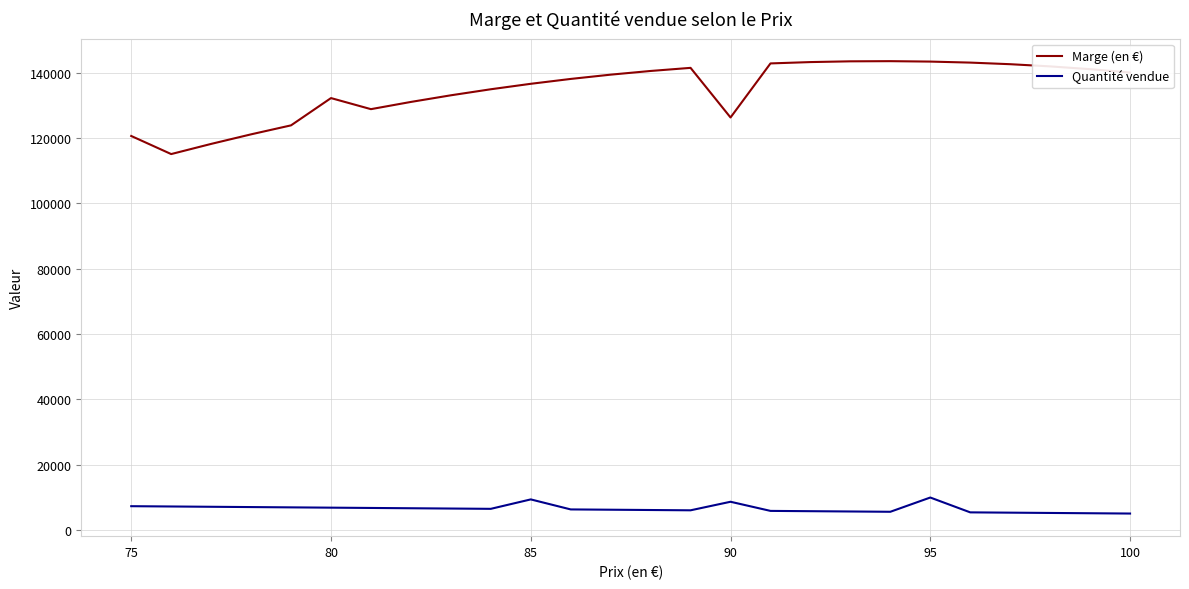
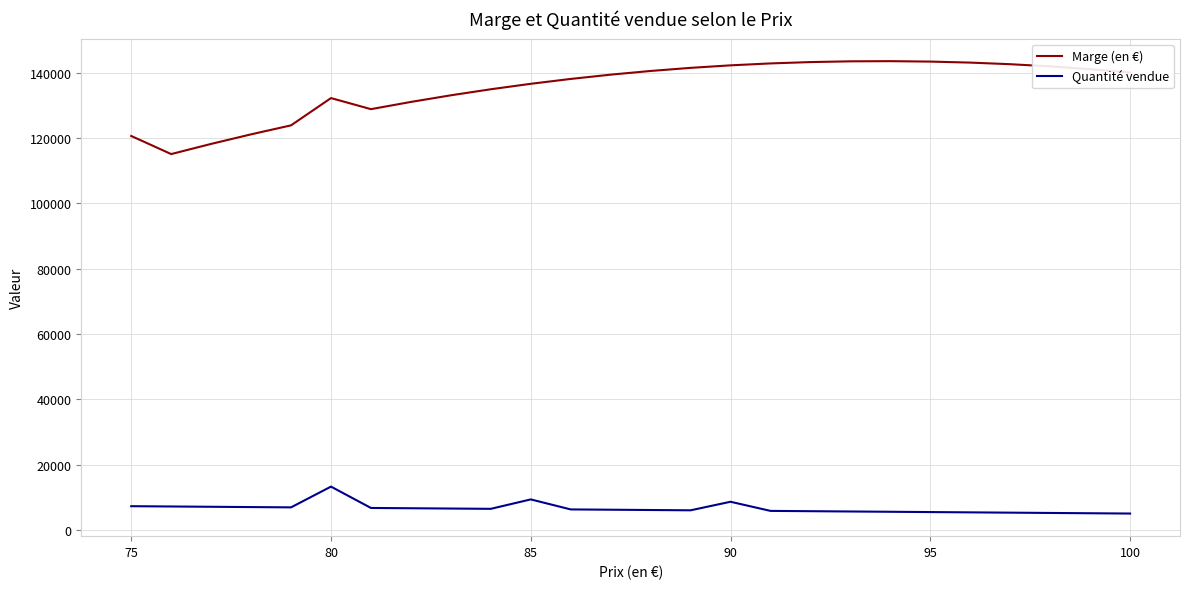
Quantité vendue, 80: 7000 -> 13000
Marge (en €), 90: 126000 -> 142000
Quantité vendue, 95: 10000 -> 5000
